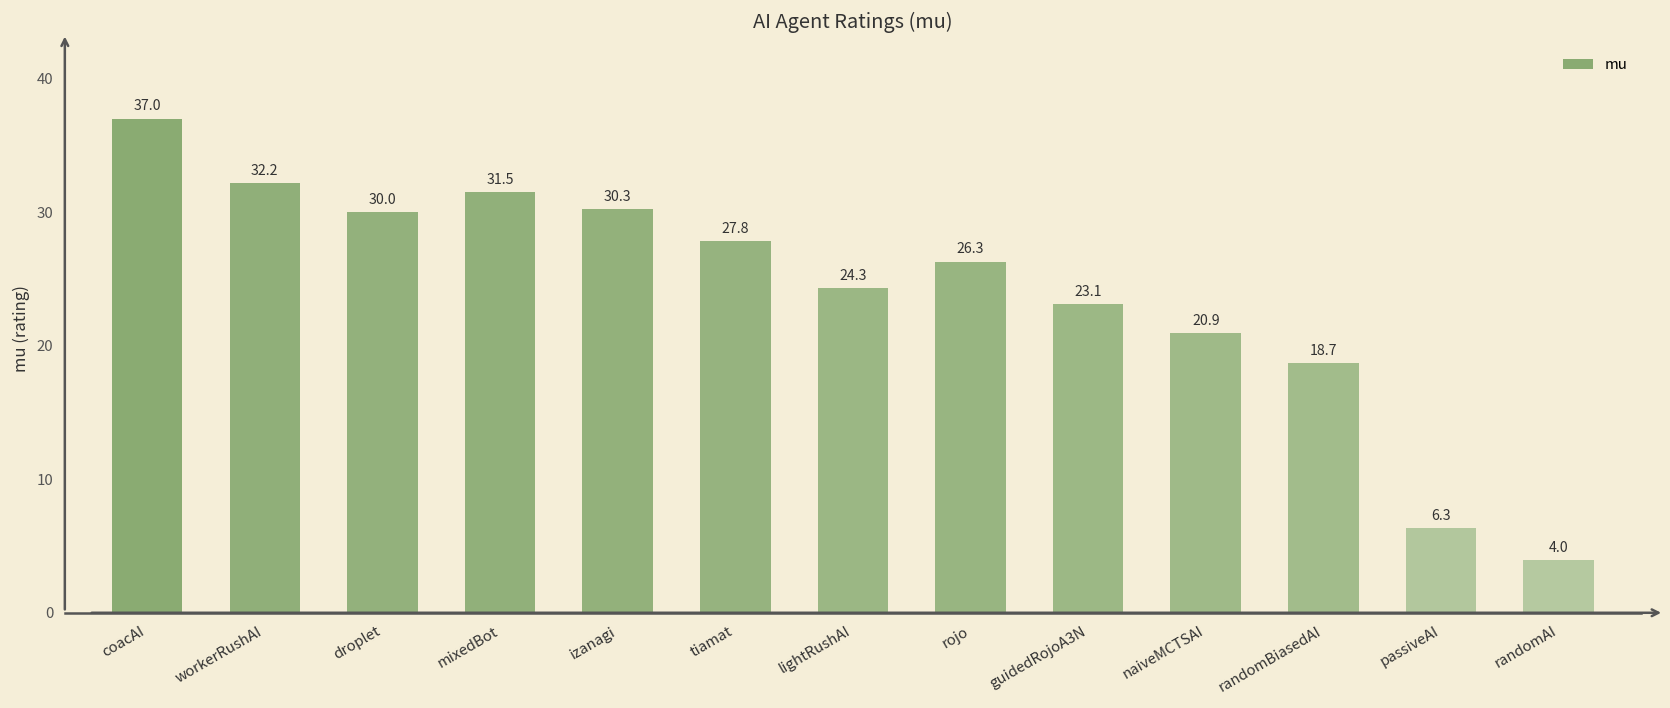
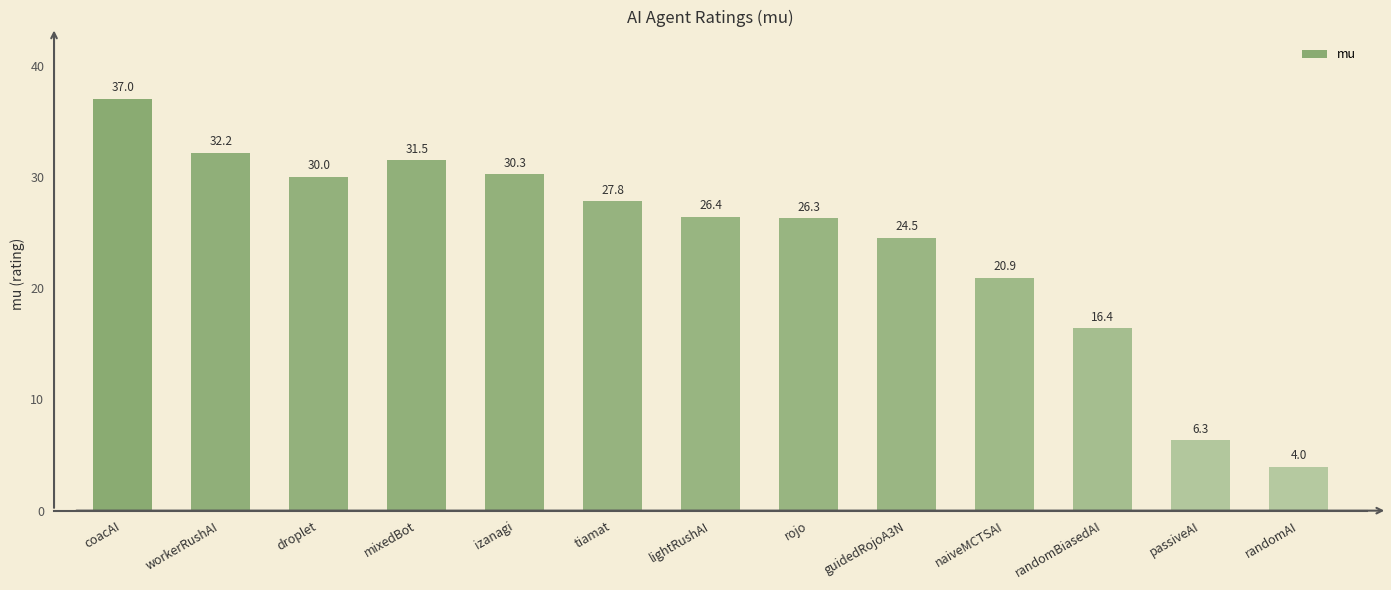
lightRushAI: 24.3 -> 26.4
guidedRojoA3N: 23.1 -> 24.5
randomBiasedAI: 18.7 -> 16.4
